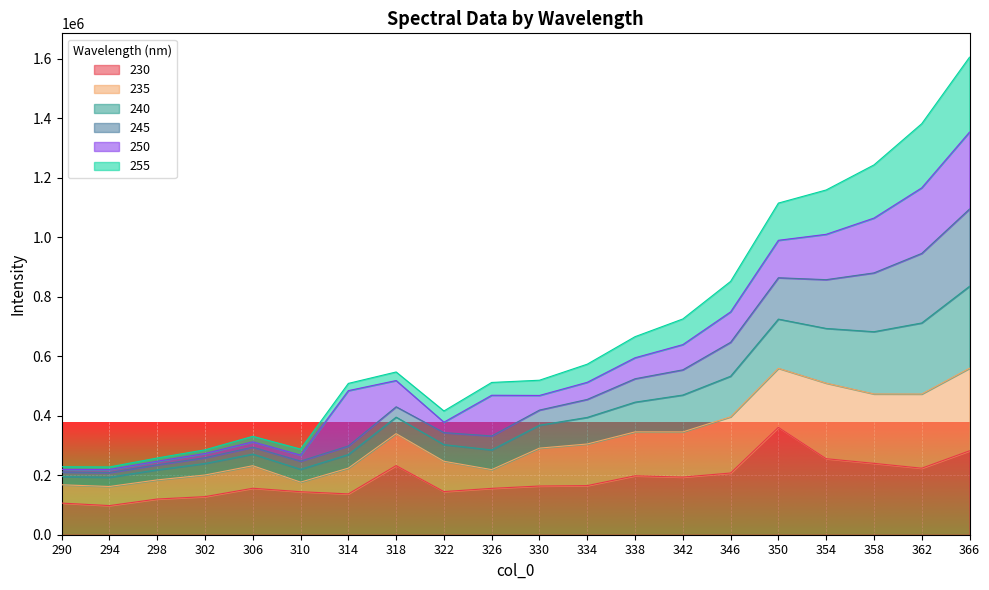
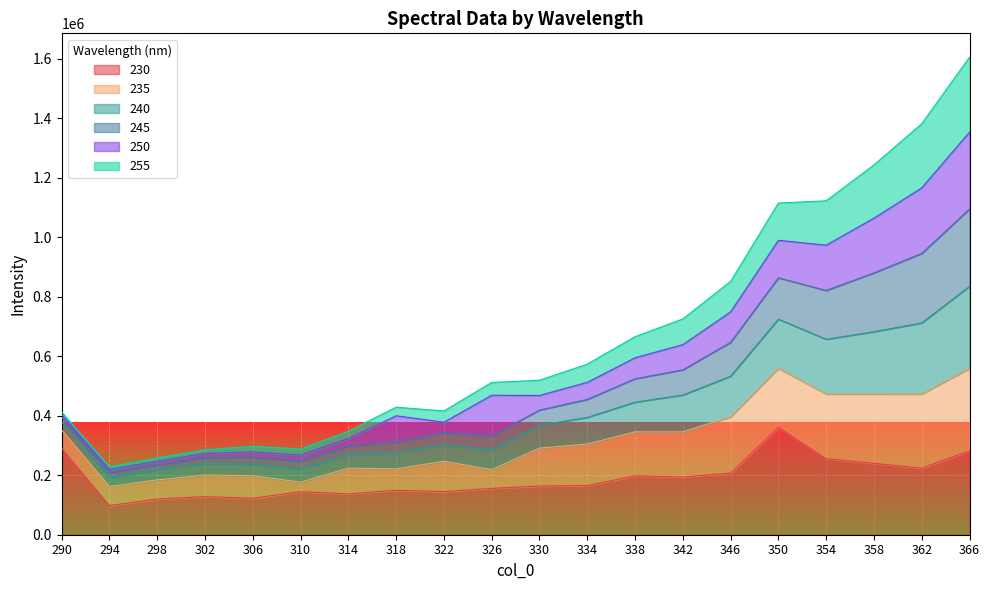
230, 290: 110000 -> 290000
230, 306: 160000 -> 120000
250, 314: 190000 -> 30000
230, 318: 230000 -> 150000
235, 318: 110000 -> 70000
235, 354: 250000 -> 220000
